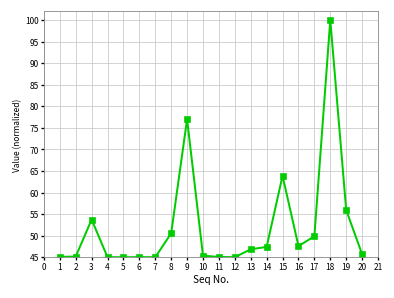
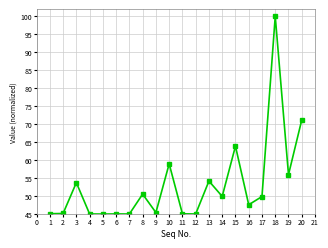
9: 77 -> 45
10: 45 -> 59
13: 47 -> 54
14: 47 -> 50
20: 46 -> 71
